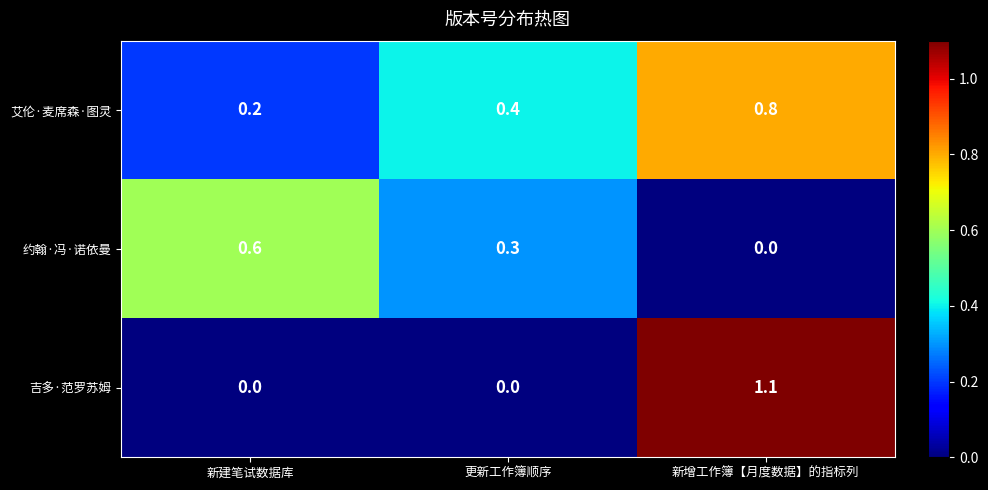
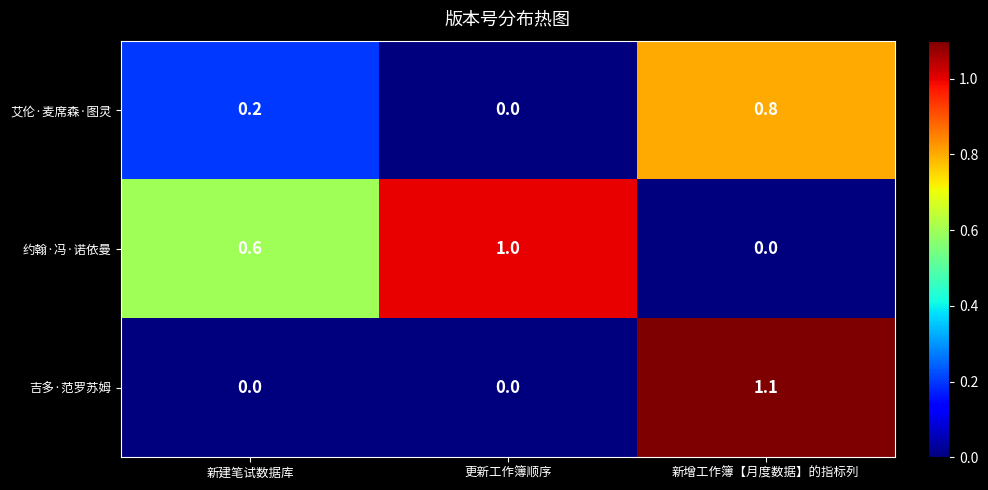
艾伦·麦席森·图灵, 更新工作簿顺序: 0.4 -> 0.0
约翰·冯·诺依曼, 更新工作簿顺序: 0.3 -> 1.0
